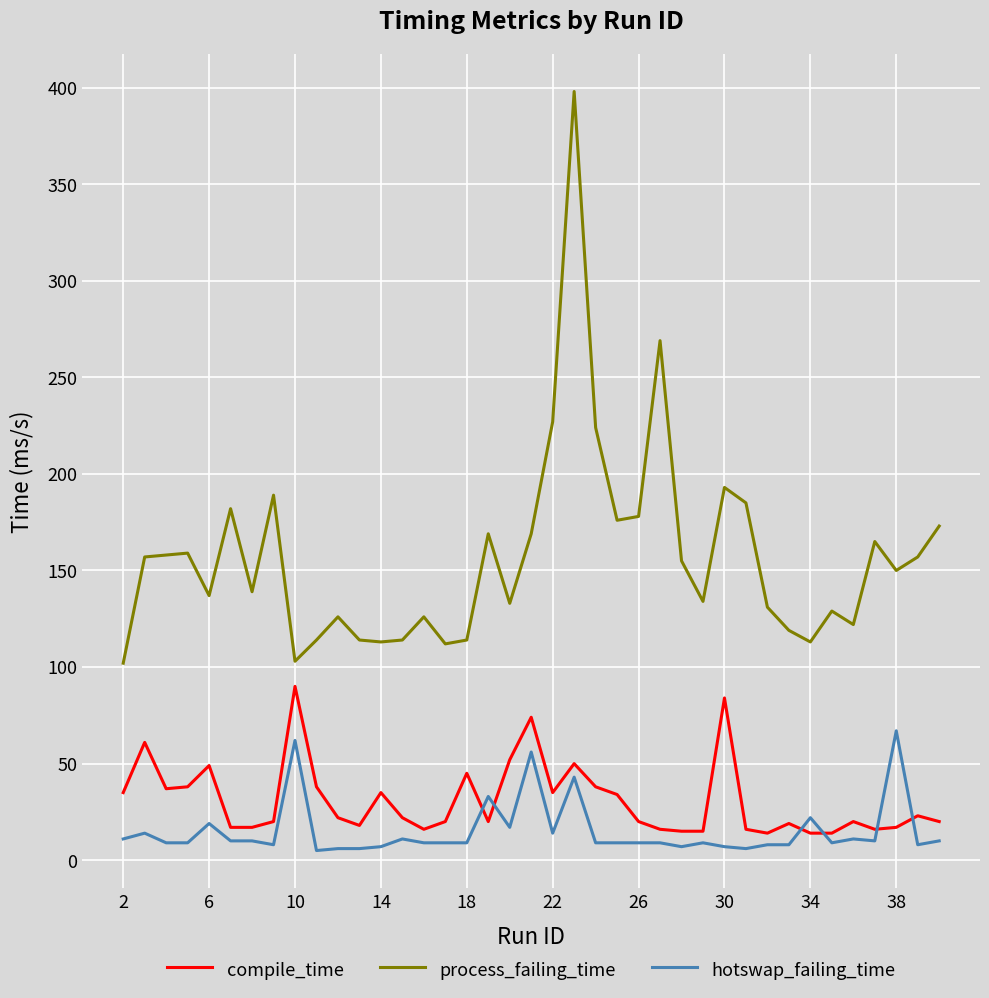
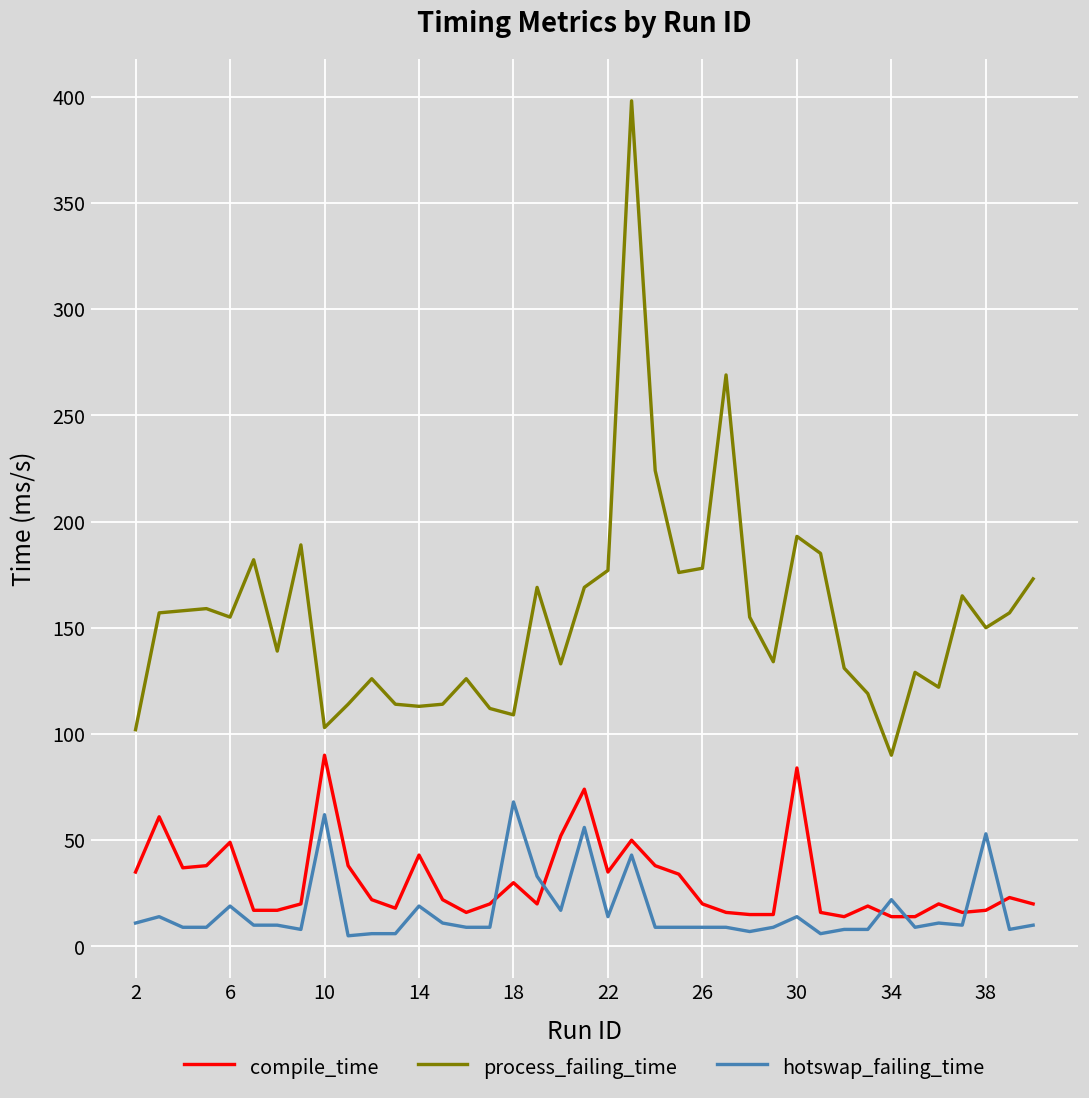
process_failing_time, 6: 137 -> 155
compile_time, 14: 35 -> 43
hotswap_failing_time, 14: 7 -> 19
compile_time, 18: 45 -> 30
process_failing_time, 18: 114 -> 109
hotswap_failing_time, 18: 9 -> 68
process_failing_time, 22: 227 -> 177
hotswap_failing_time, 30: 7 -> 14
process_failing_time, 34: 113 -> 90
hotswap_failing_time, 38: 67 -> 53
